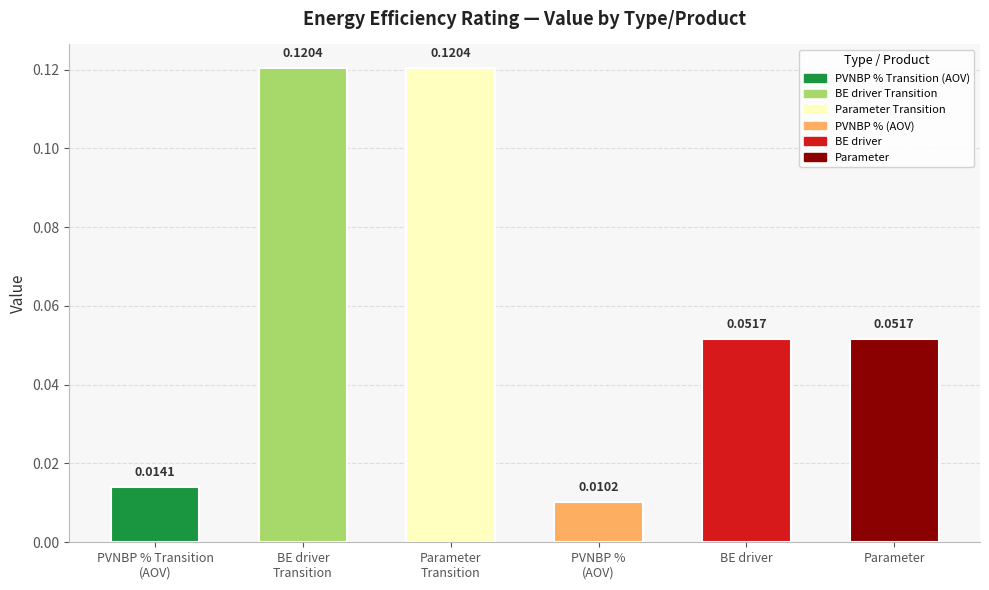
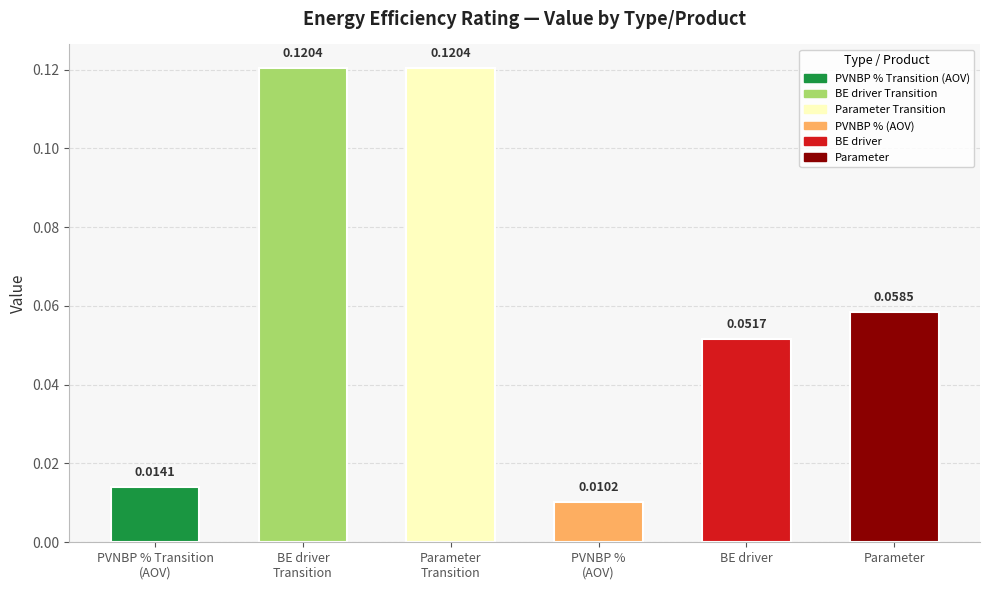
Parameter: 0.0517 -> 0.0585
